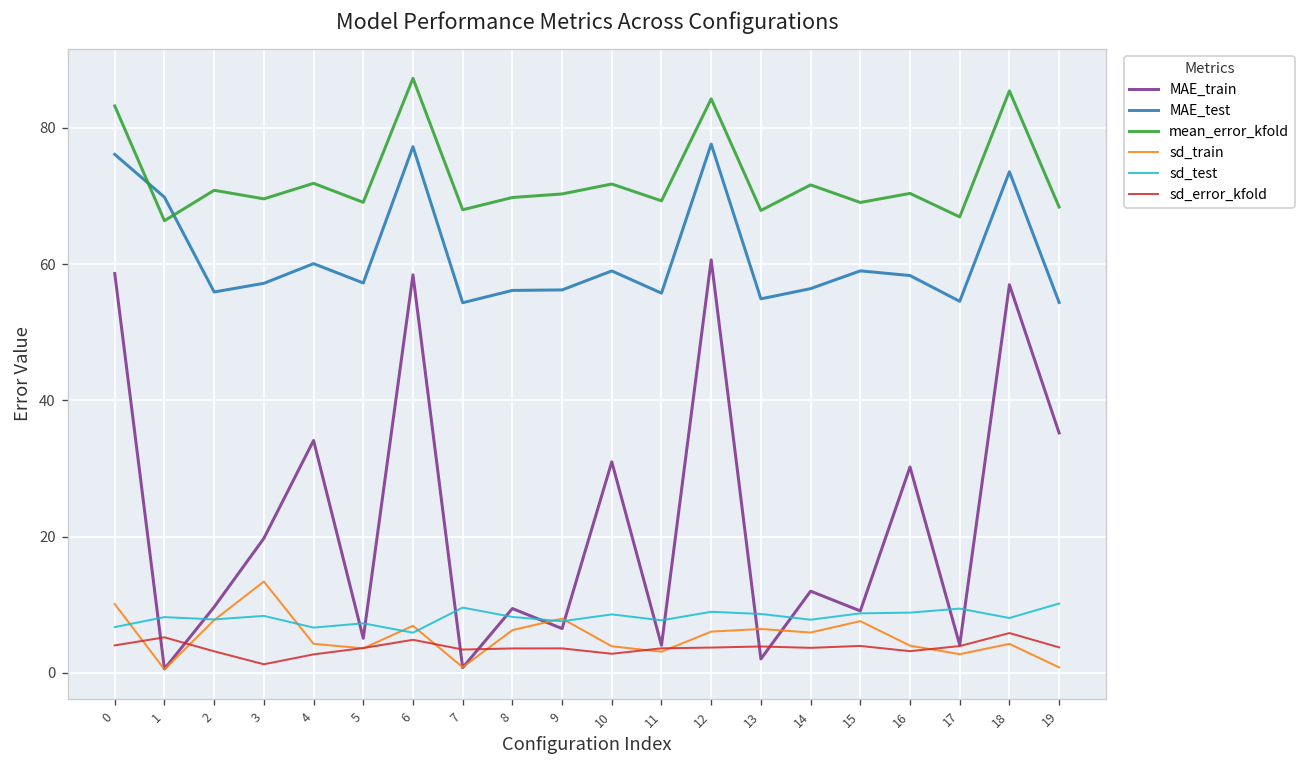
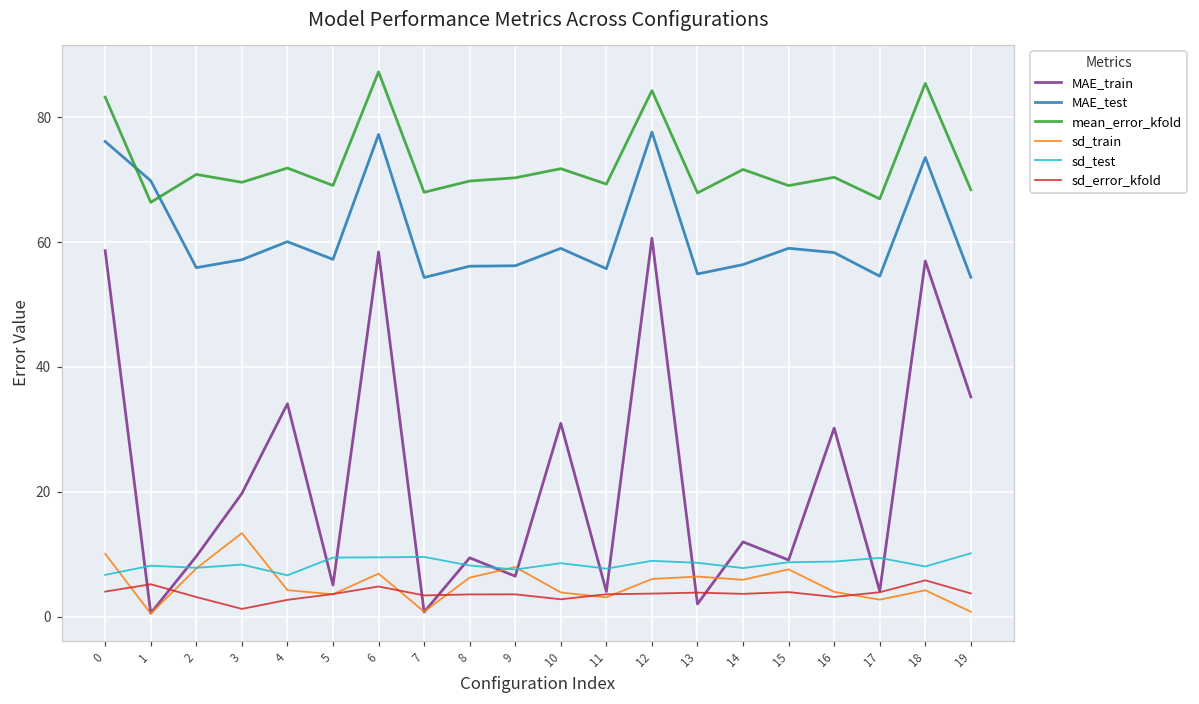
sd_test, 5: 7 -> 9
sd_test, 6: 6 -> 10
